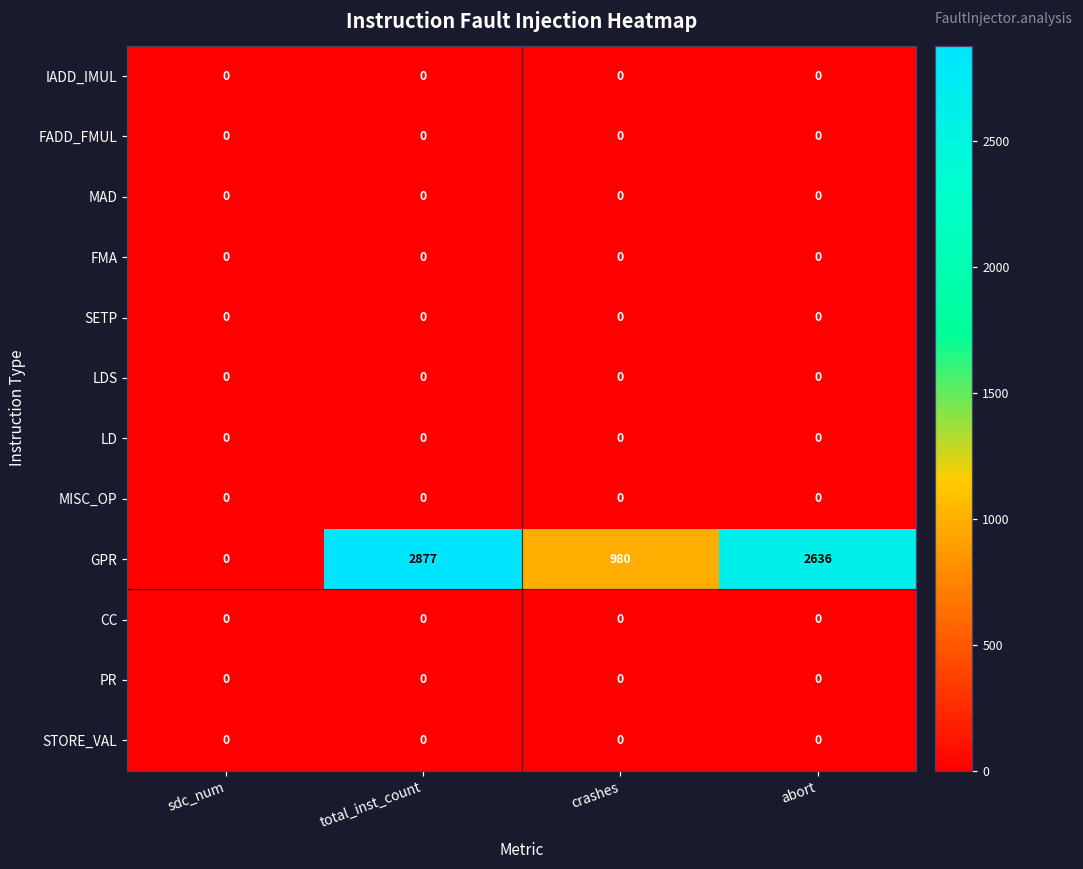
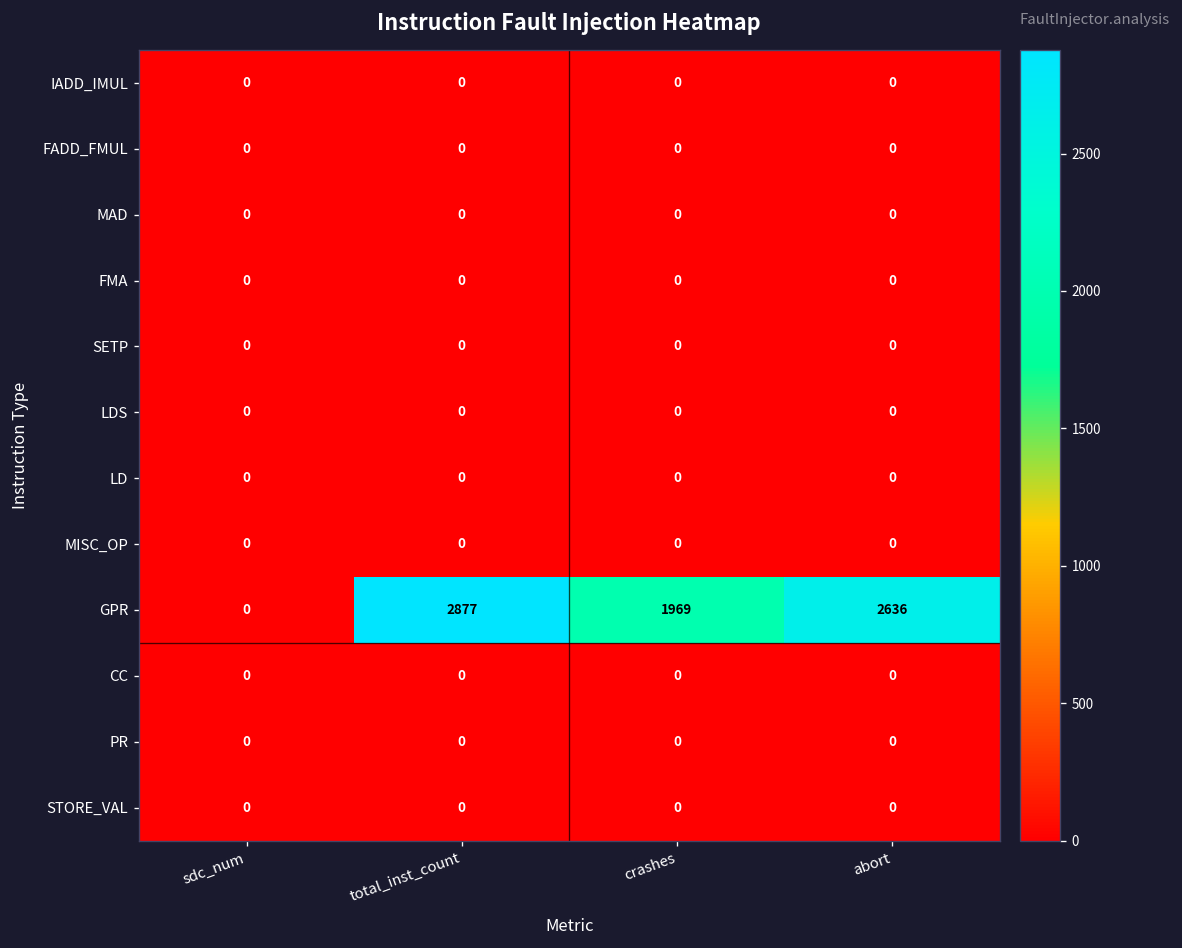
GPR, crashes: 980 -> 1969
